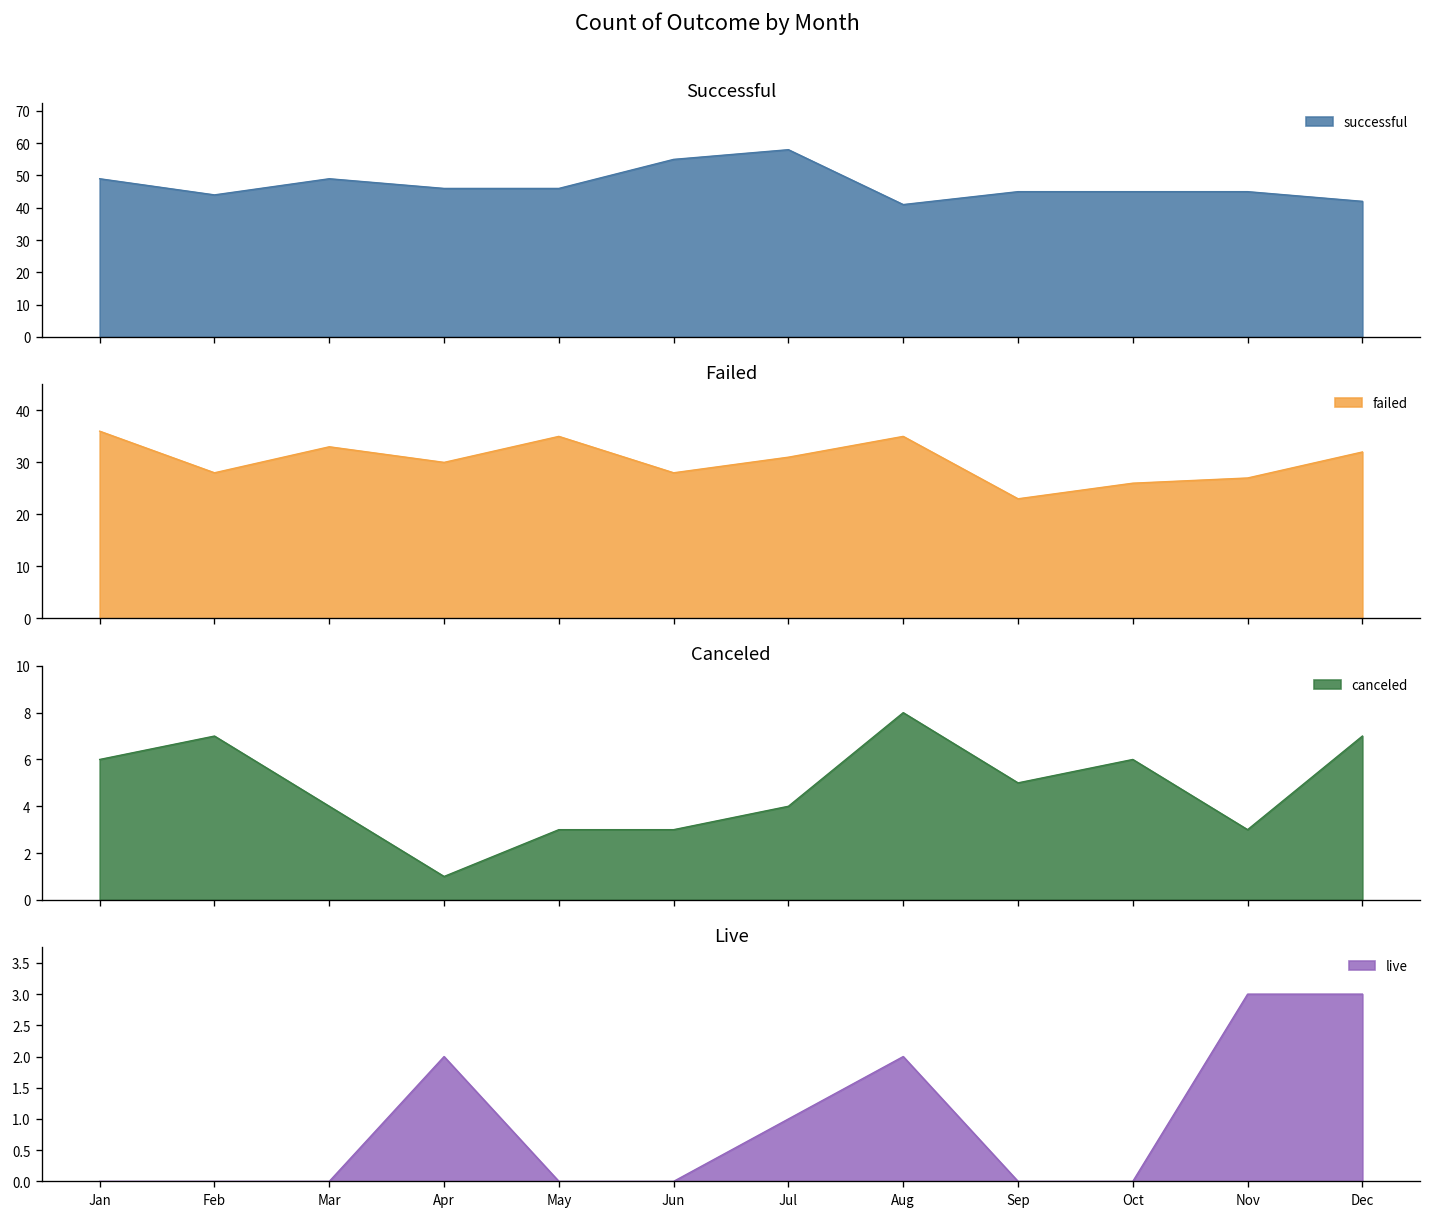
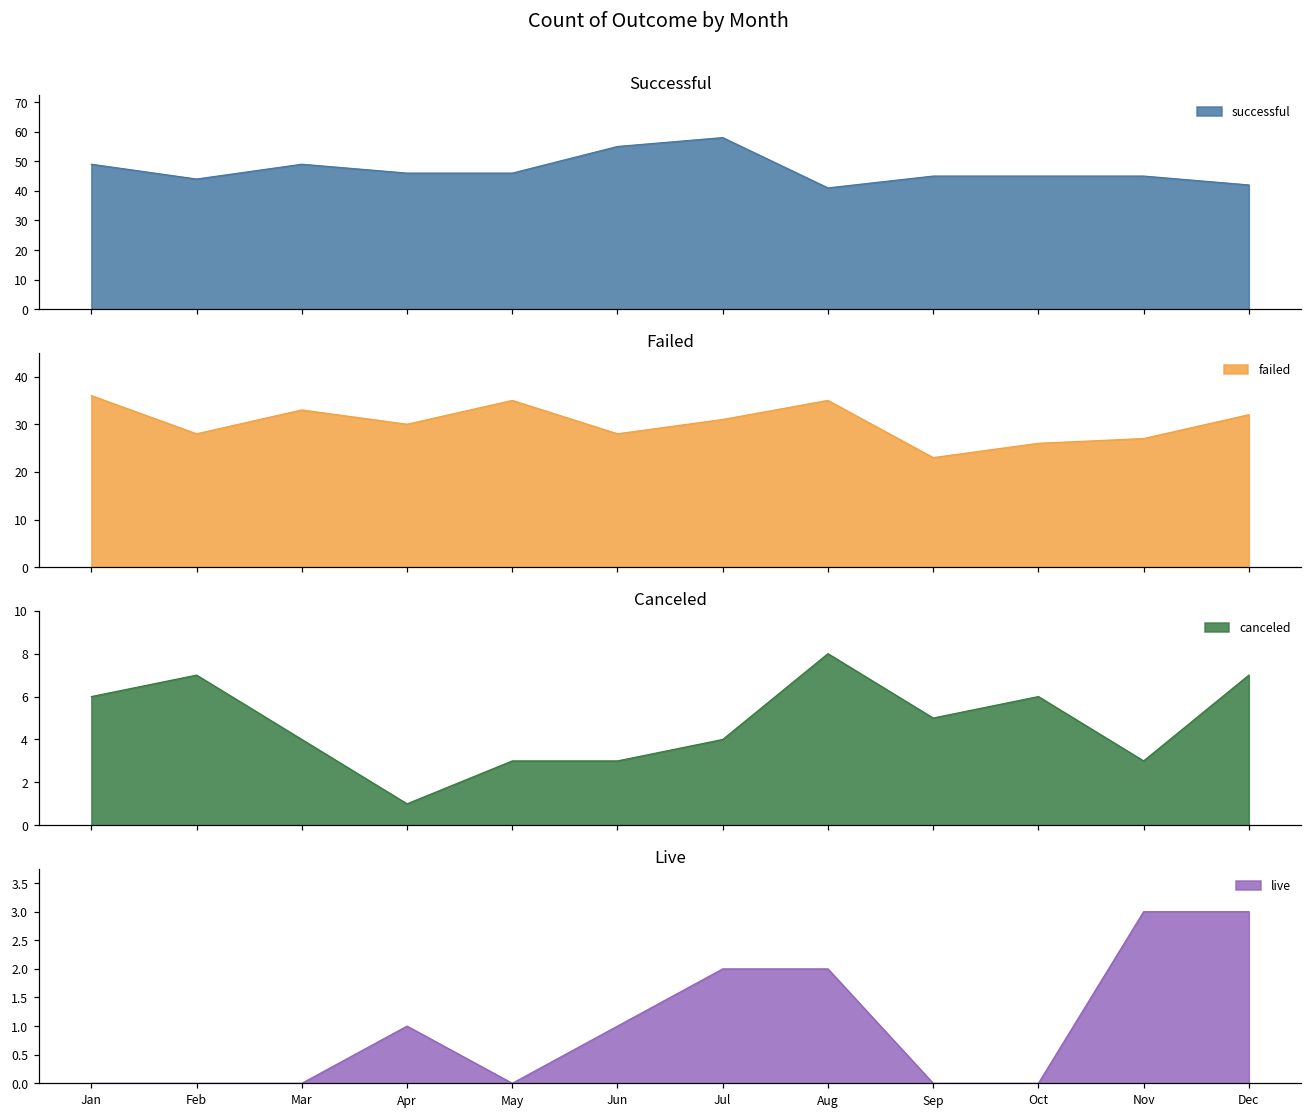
Live, Apr: 2 -> 1
Live, Jun: 0 -> 1
Live, Jul: 1 -> 2
